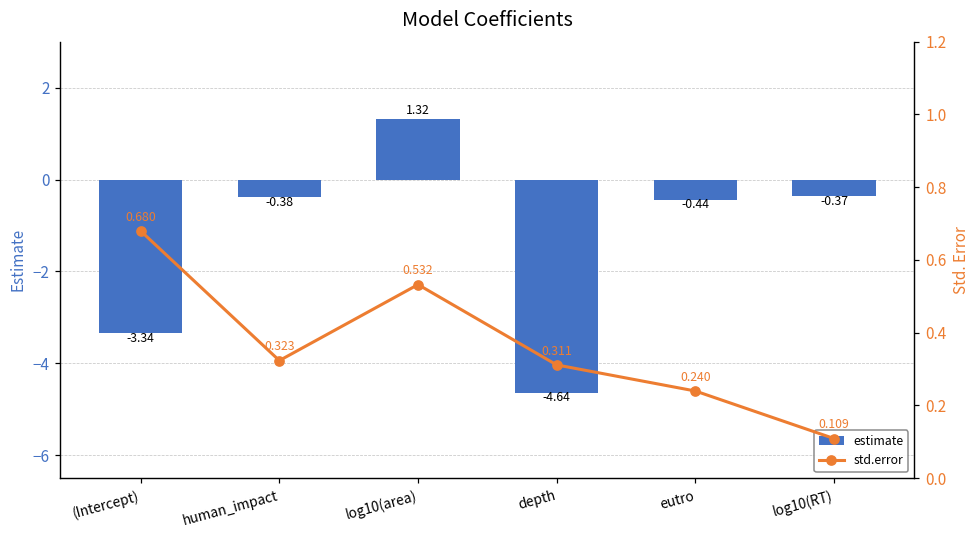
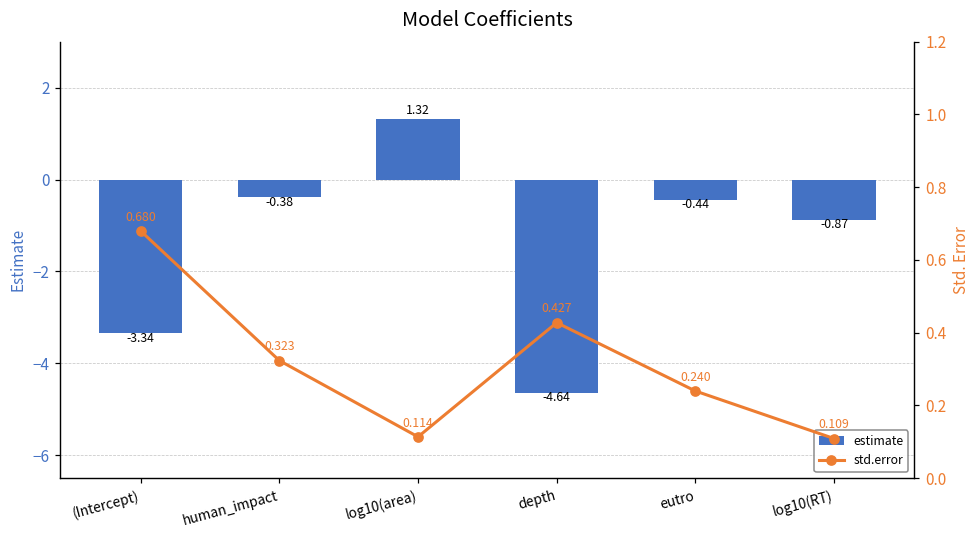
estimate, log10(RT): -0.37 -> -0.87
std.error, log10(area): 0.532 -> 0.114
std.error, depth: 0.311 -> 0.427
